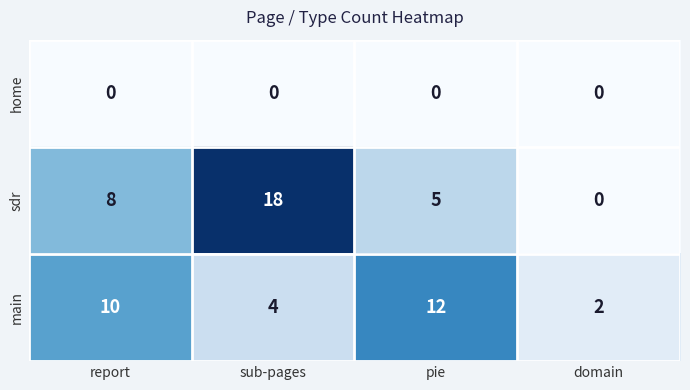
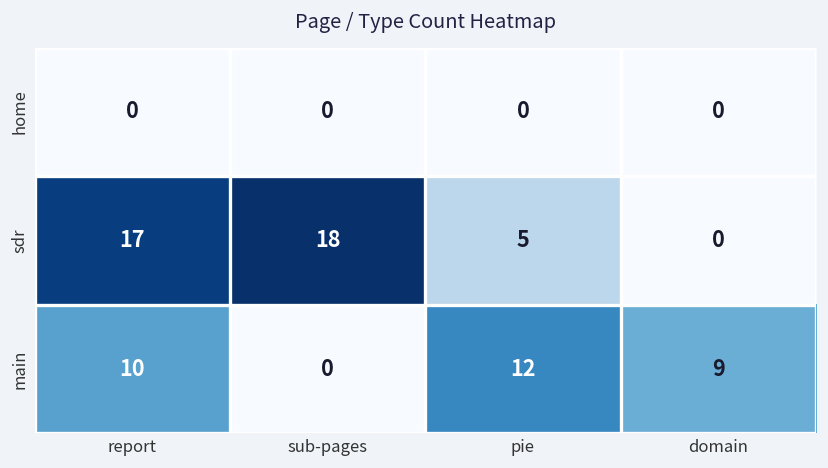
sdr, report: 8 -> 17
main, sub-pages: 4 -> 0
main, domain: 2 -> 9
